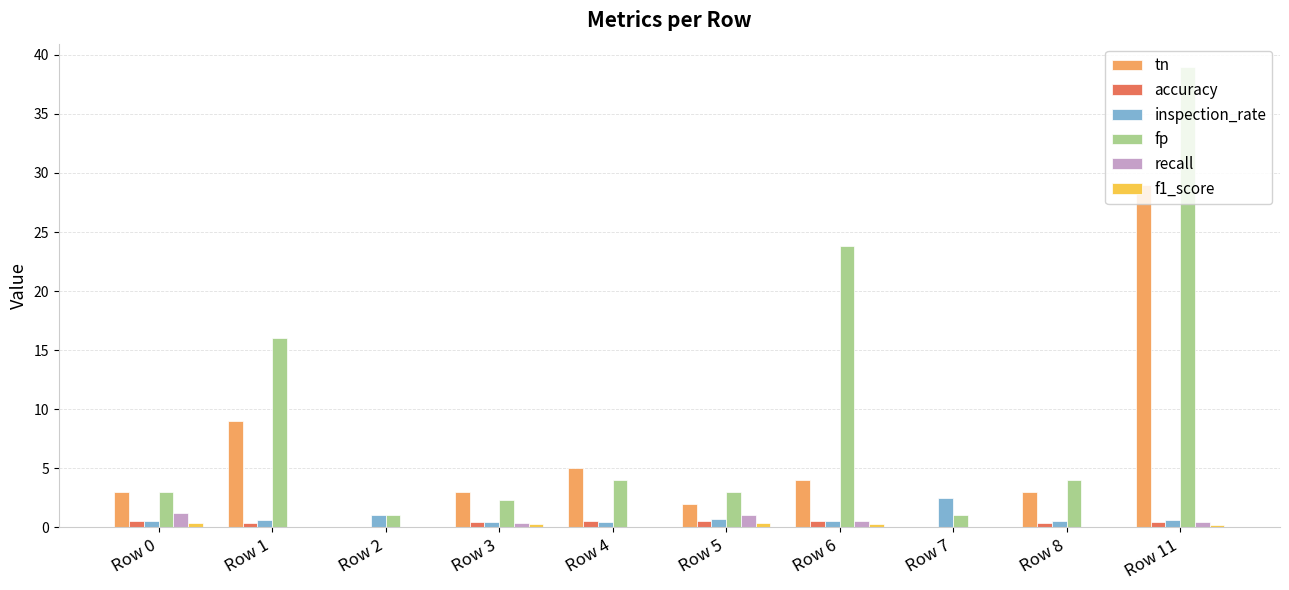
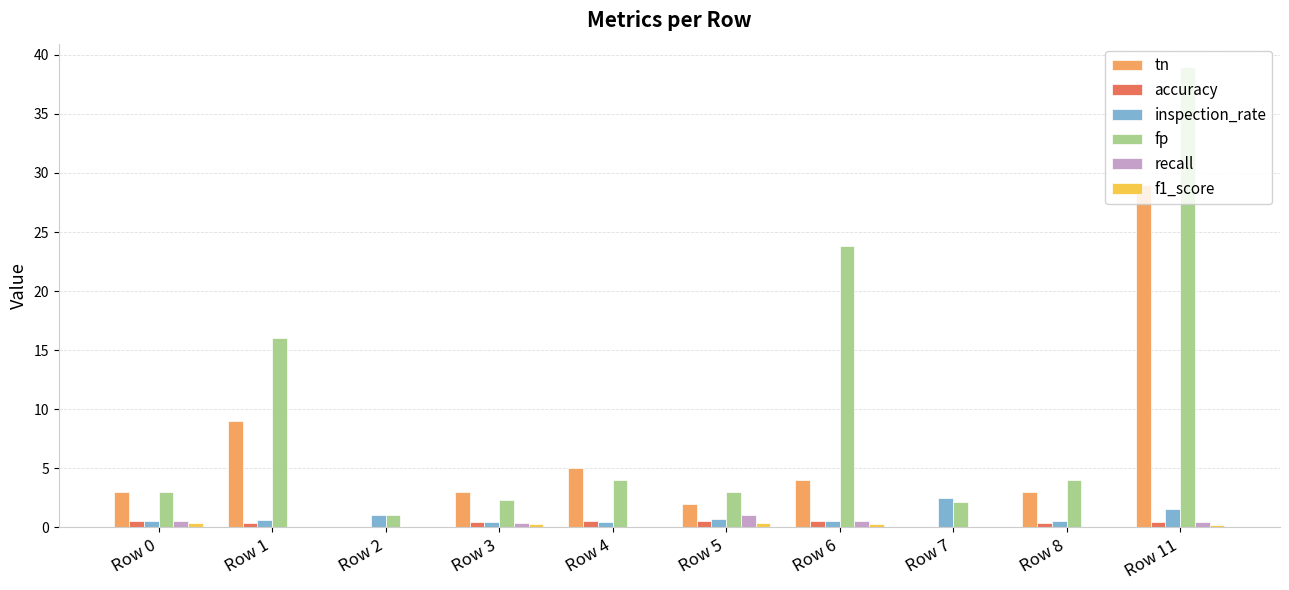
recall, Row 0: 1.2 -> 0.5
fp, Row 7: 1.0 -> 2.1
inspection_rate, Row 11: 0.6 -> 1.5
